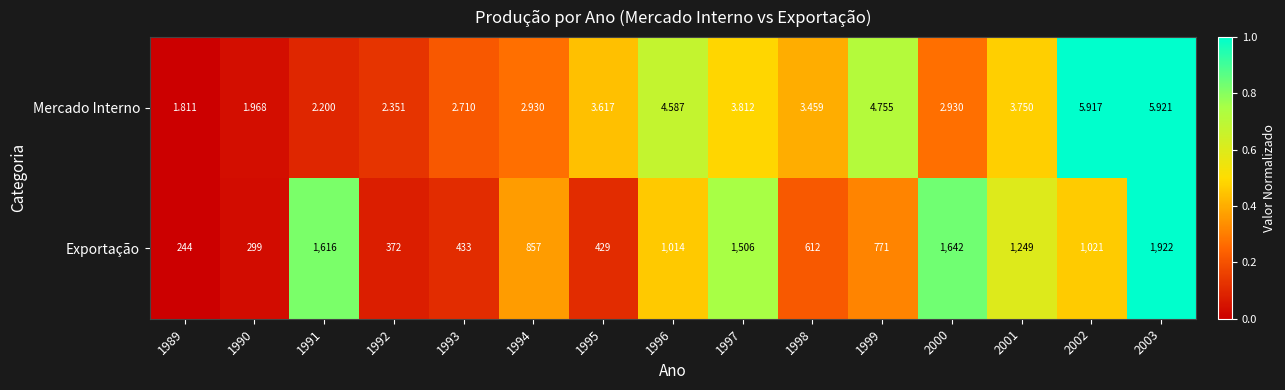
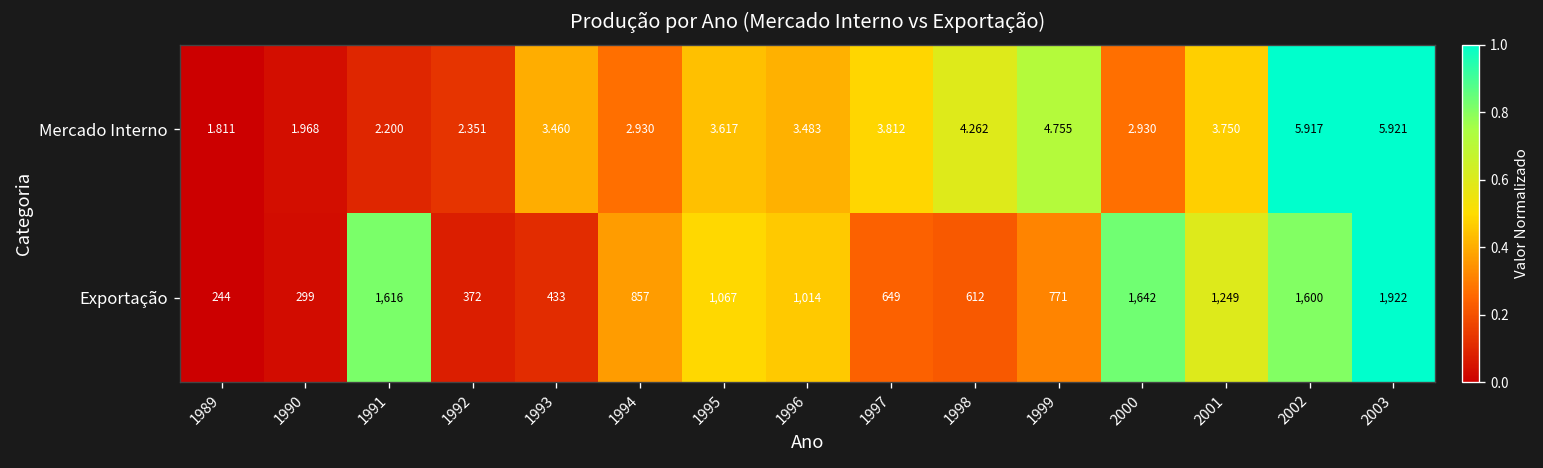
Mercado Interno, 1993: 2.710 -> 3.460
Mercado Interno, 1996: 4.587 -> 3.483
Mercado Interno, 1998: 3.459 -> 4.262
Exportação, 1995: 429 -> 1,067
Exportação, 1997: 1,506 -> 649
Exportação, 2002: 1,021 -> 1,600
